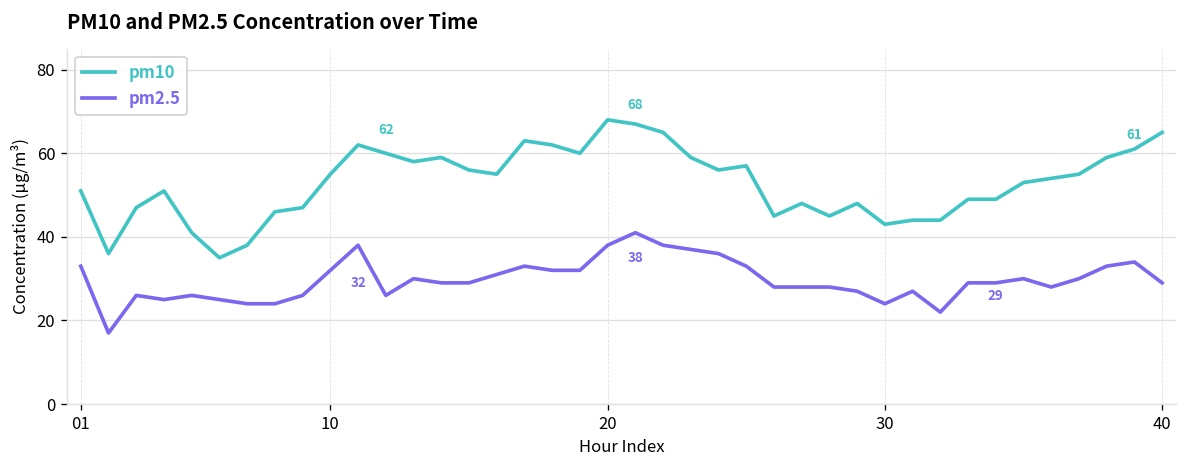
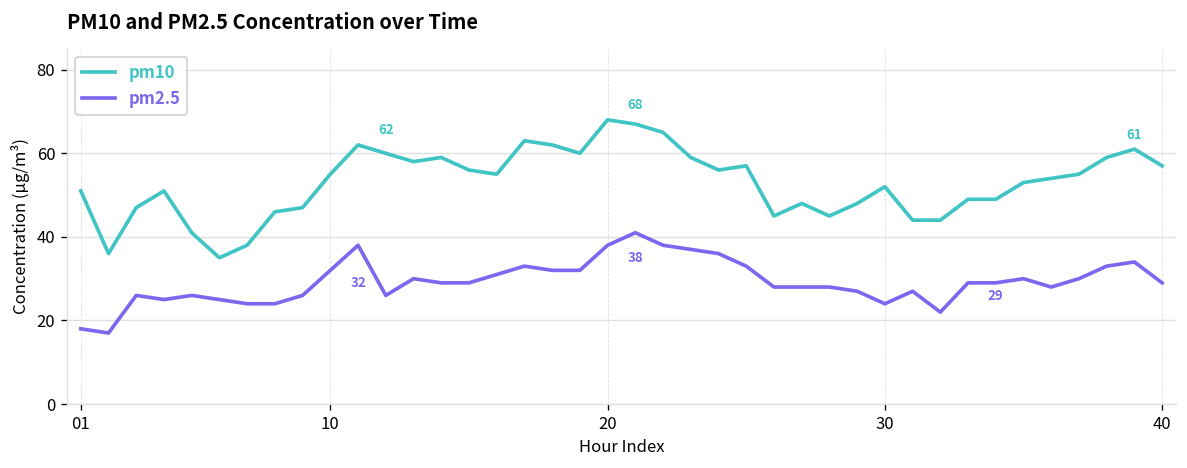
pm2.5, 01: 33 -> 18
pm10, 30: 43 -> 52
pm10, 40: 65 -> 57
